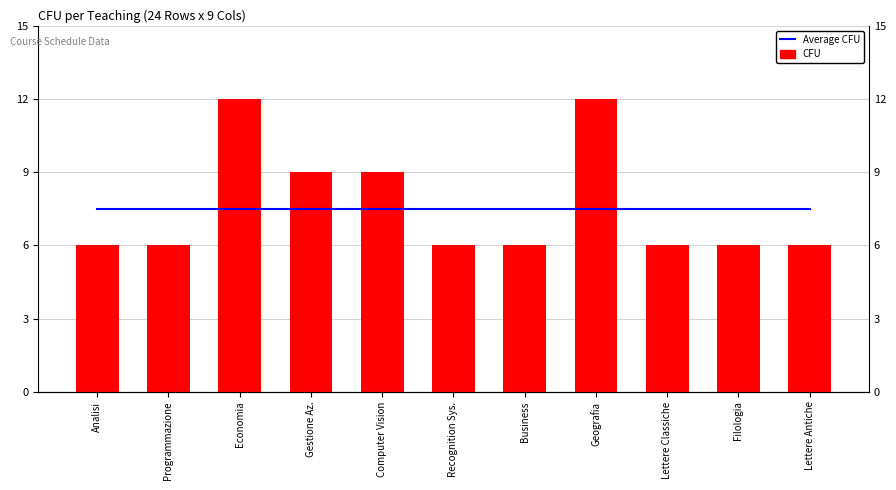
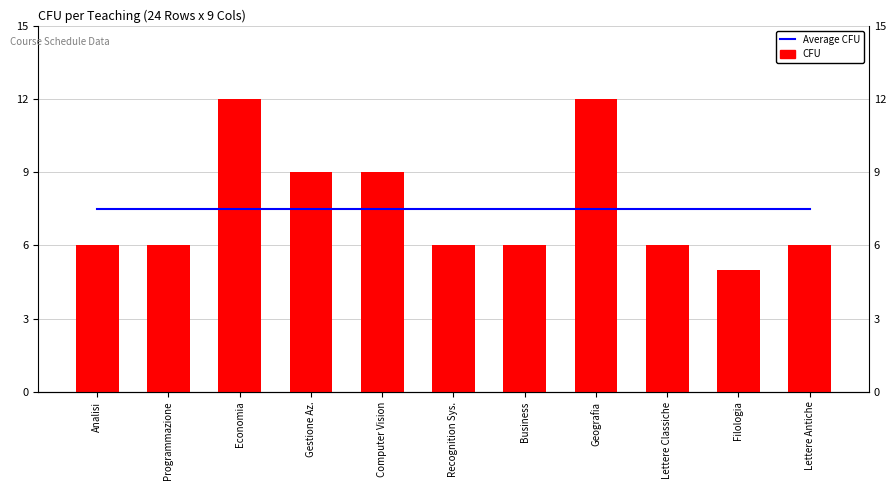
CFU, Filologia: 6 -> 5
